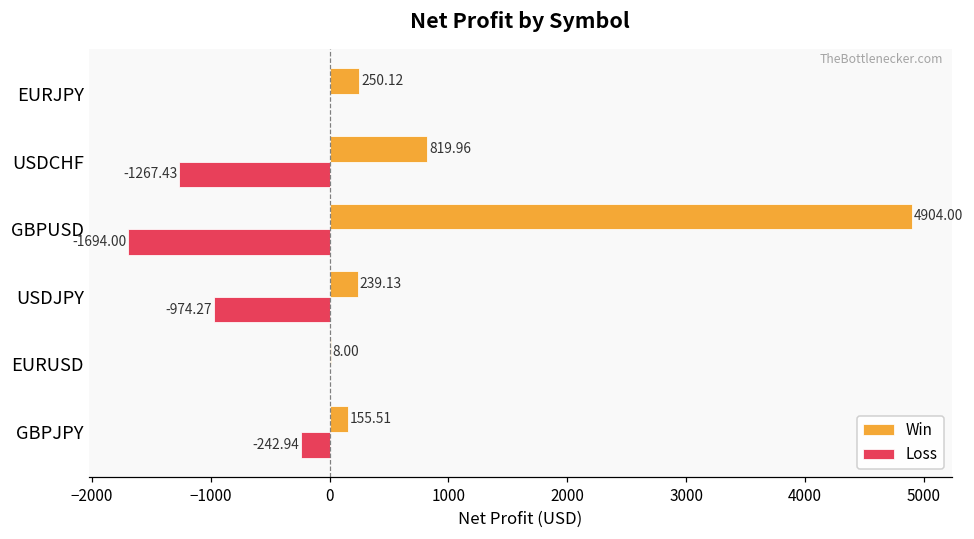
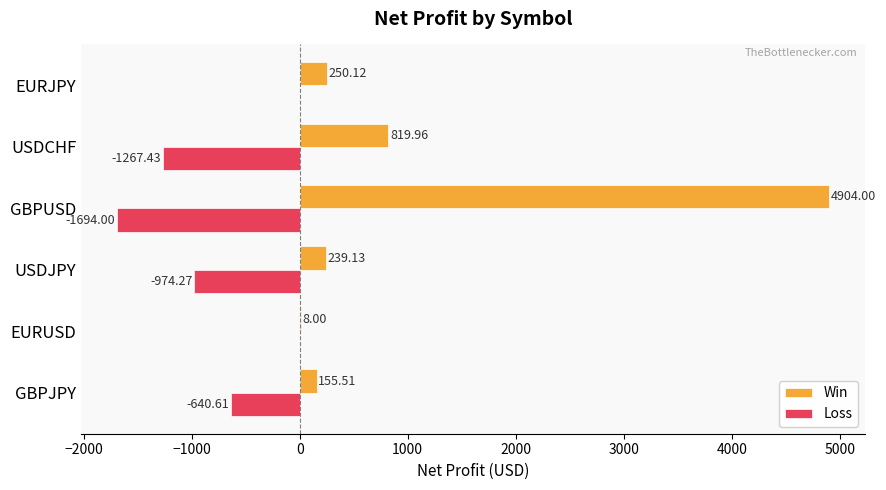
Loss, GBPJPY: -242.94 -> -640.61
